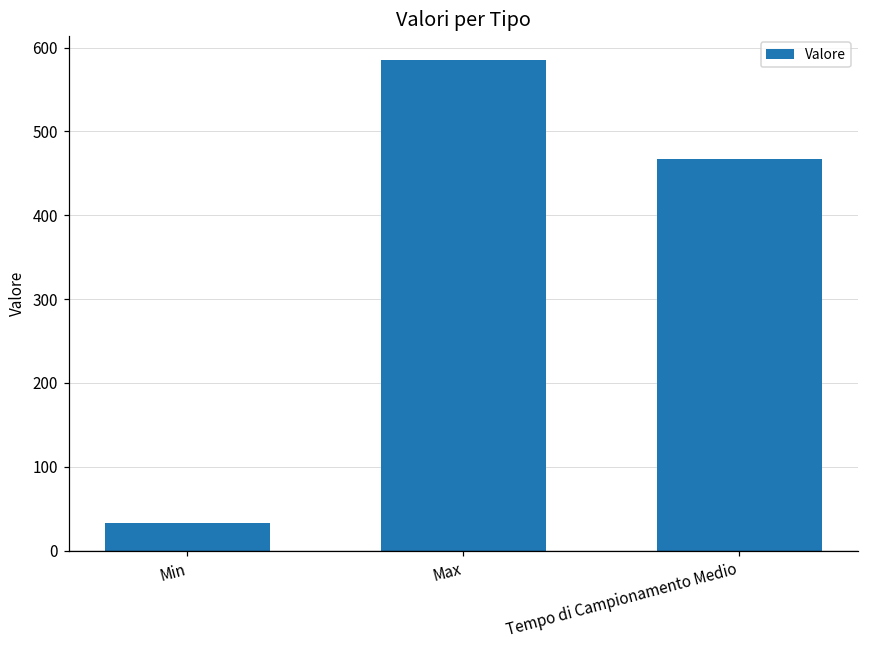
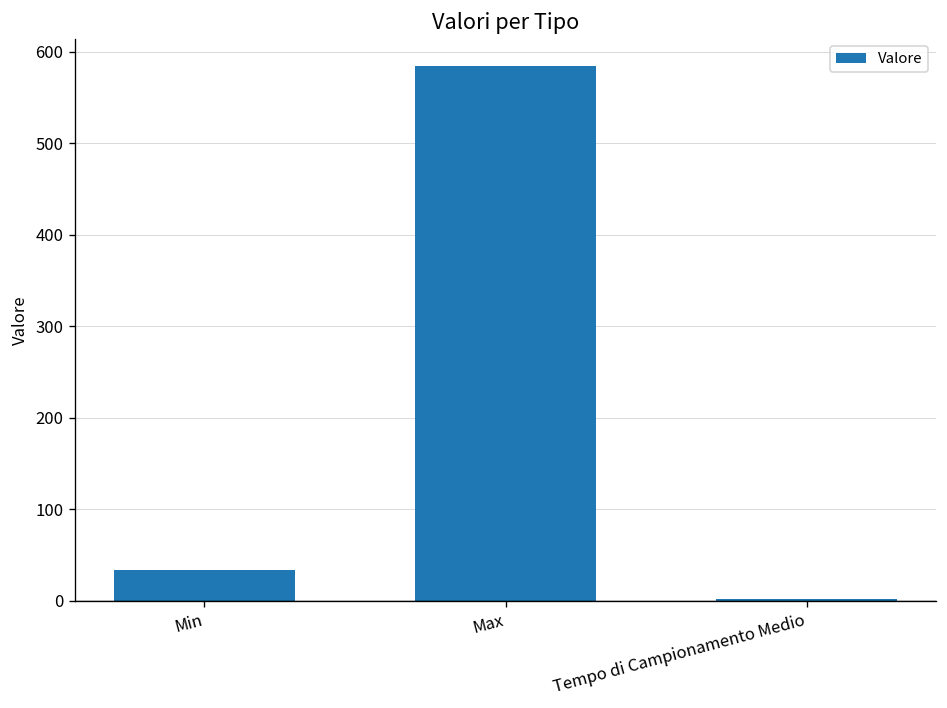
Tempo di Campionamento Medio: 470 -> 0
